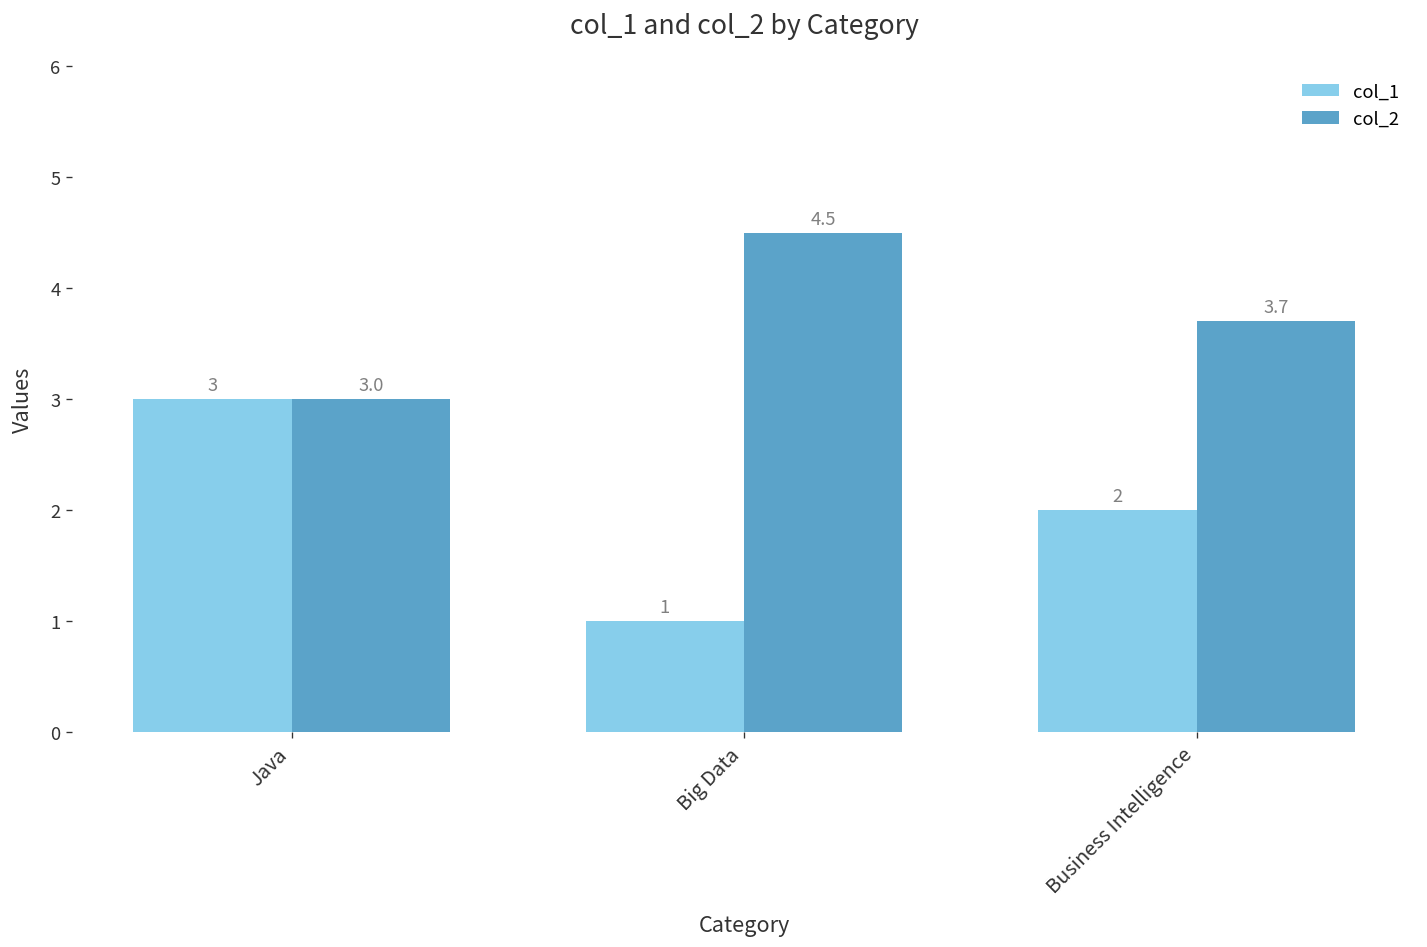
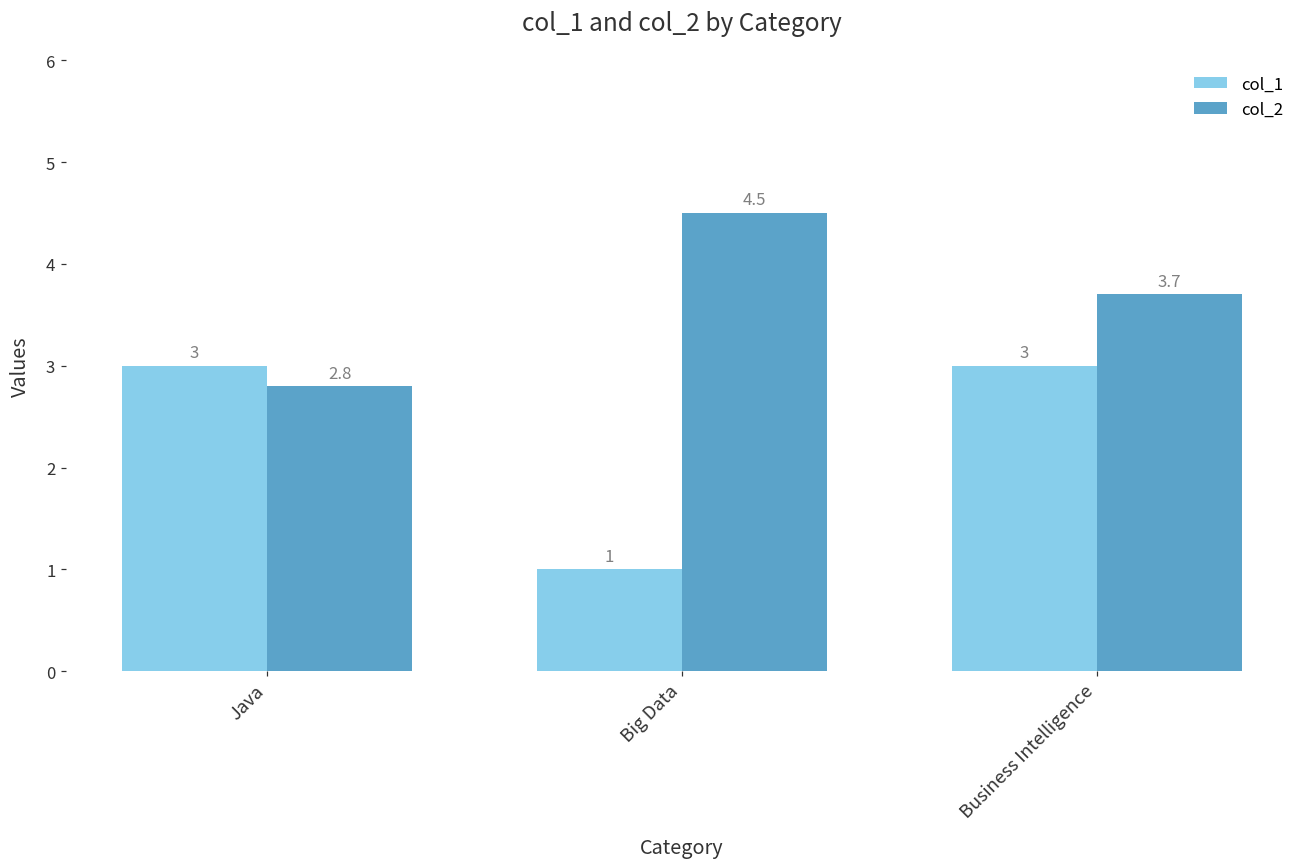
col_2, Java: 3.0 -> 2.8
col_1, Business Intelligence: 2 -> 3
